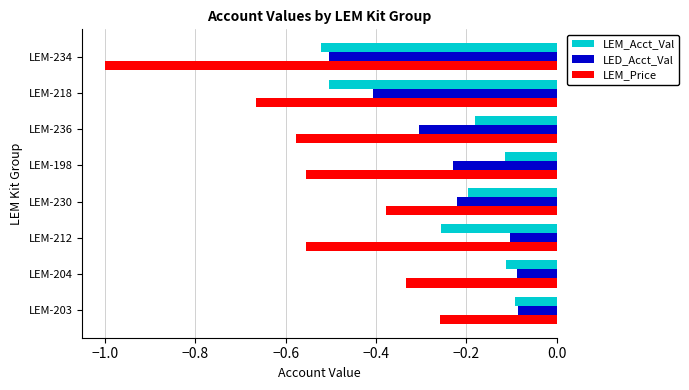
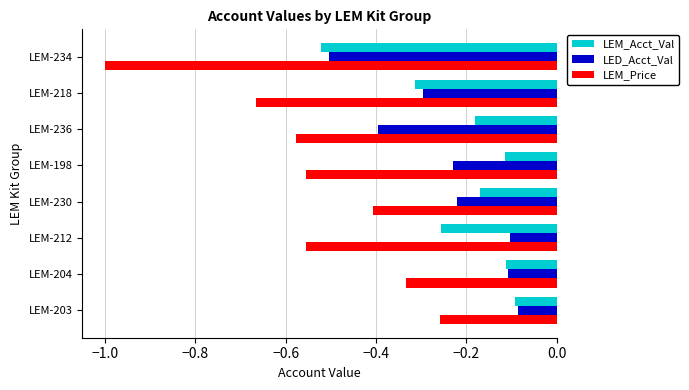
LEM_Acct_Val, LEM-218: -0.50 -> -0.31
LED_Acct_Val, LEM-218: -0.41 -> -0.30
LED_Acct_Val, LEM-236: -0.30 -> -0.39
LEM_Acct_Val, LEM-230: -0.20 -> -0.17
LEM_Price, LEM-230: -0.38 -> -0.41
LED_Acct_Val, LEM-204: -0.09 -> -0.11
